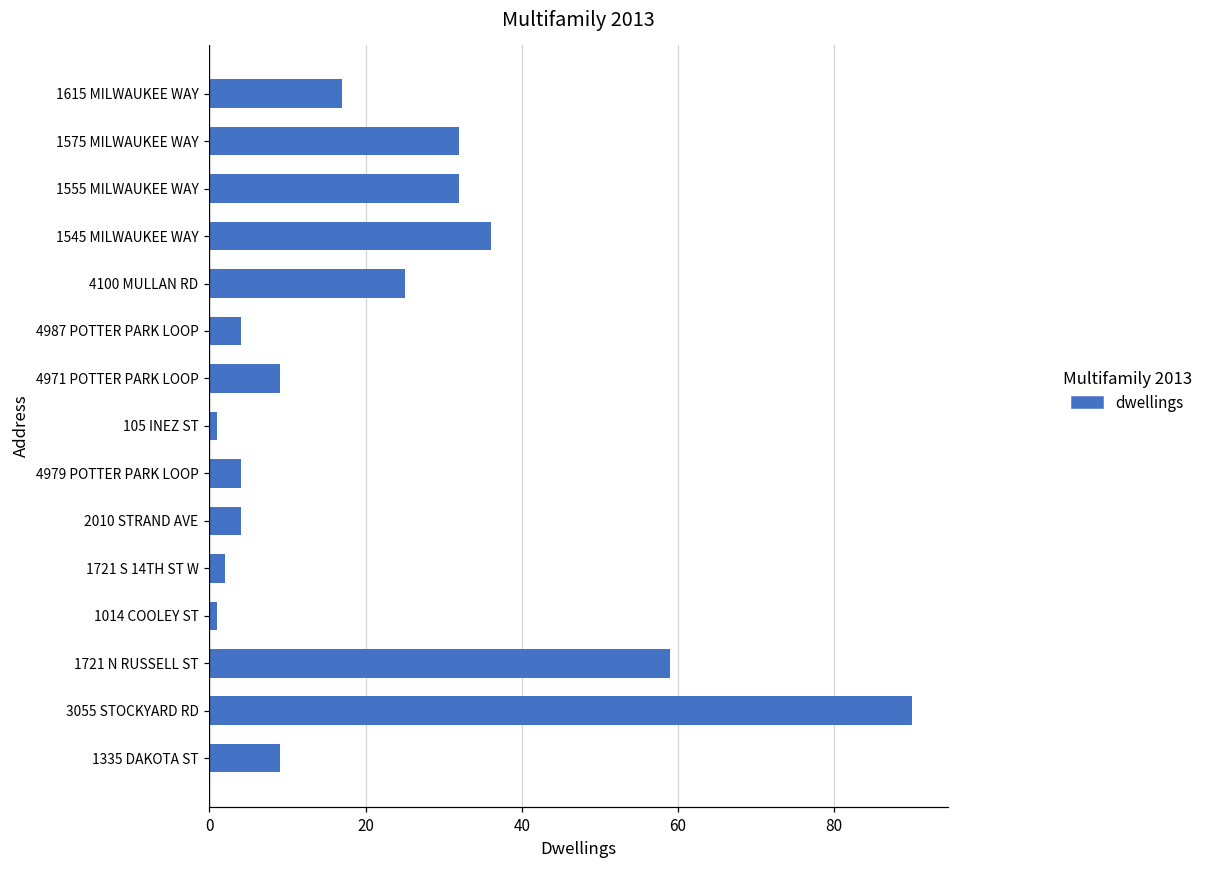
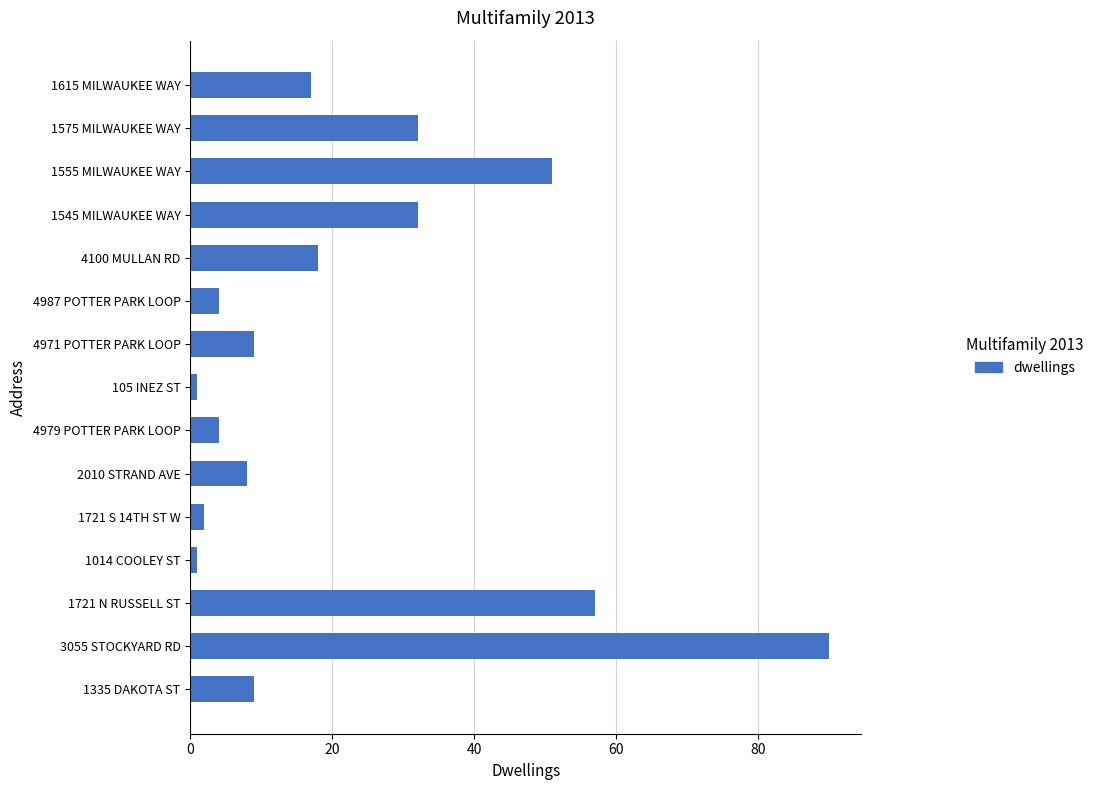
1555 MILWAUKEE WAY: 32 -> 51
1545 MILWAUKEE WAY: 36 -> 32
4100 MULLAN RD: 25 -> 18
2010 STRAND AVE: 4 -> 8
1721 N RUSSELL ST: 59 -> 57
